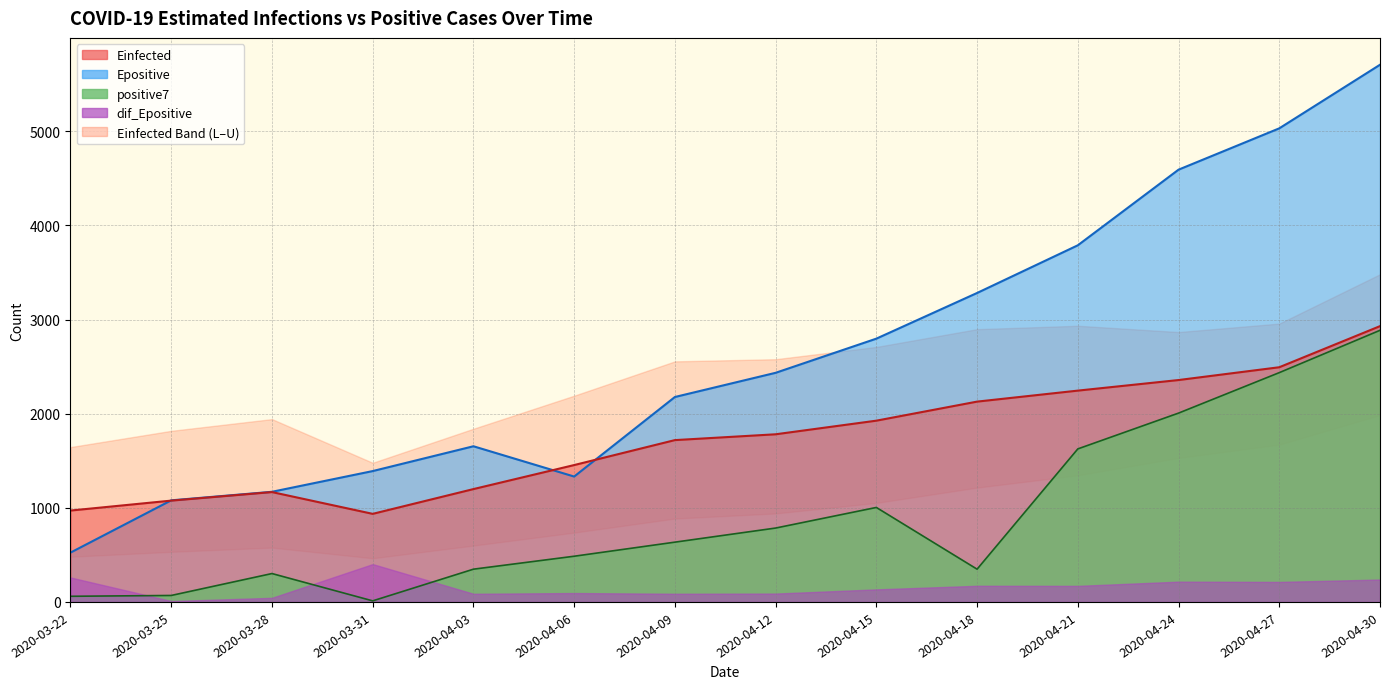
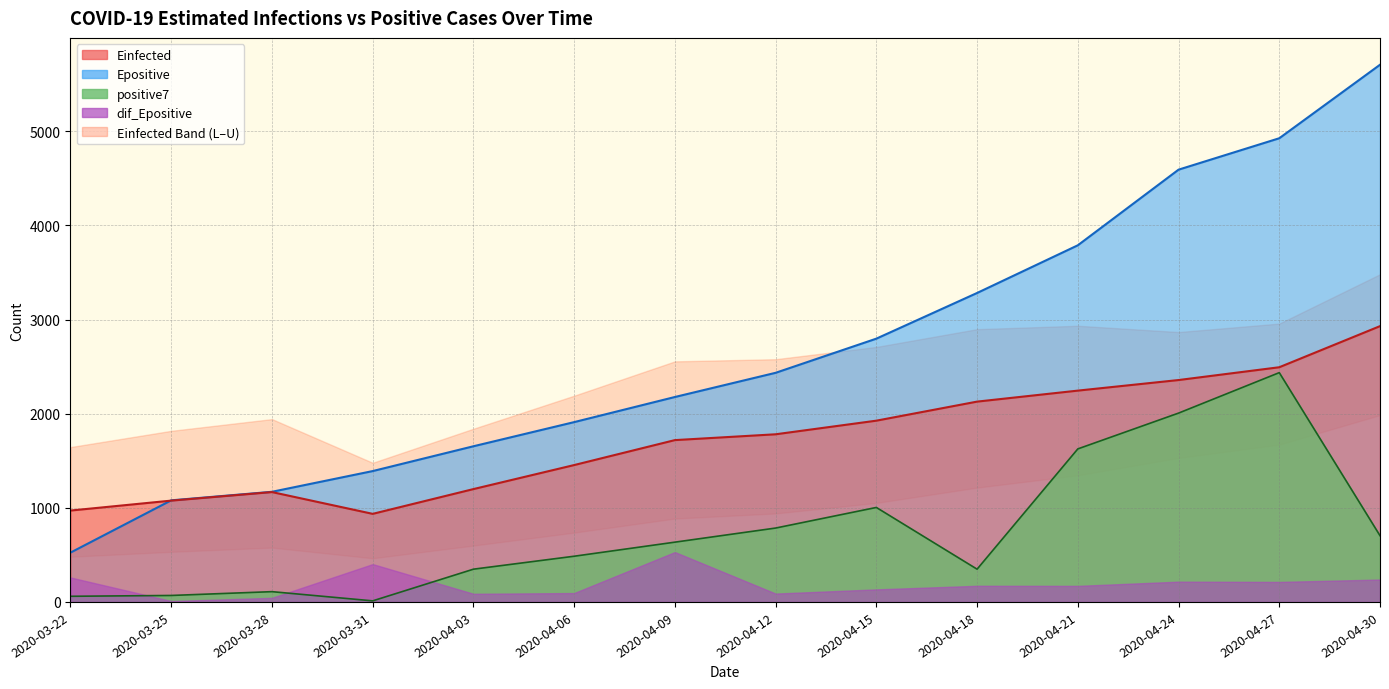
positive7, 2020-03-28: 300 -> 100
Epositive, 2020-04-06: 1300 -> 1900
dif_Epositive, 2020-04-09: 100 -> 500
Epositive, 2020-04-27: 5000 -> 4900
positive7, 2020-04-30: 2900 -> 700
